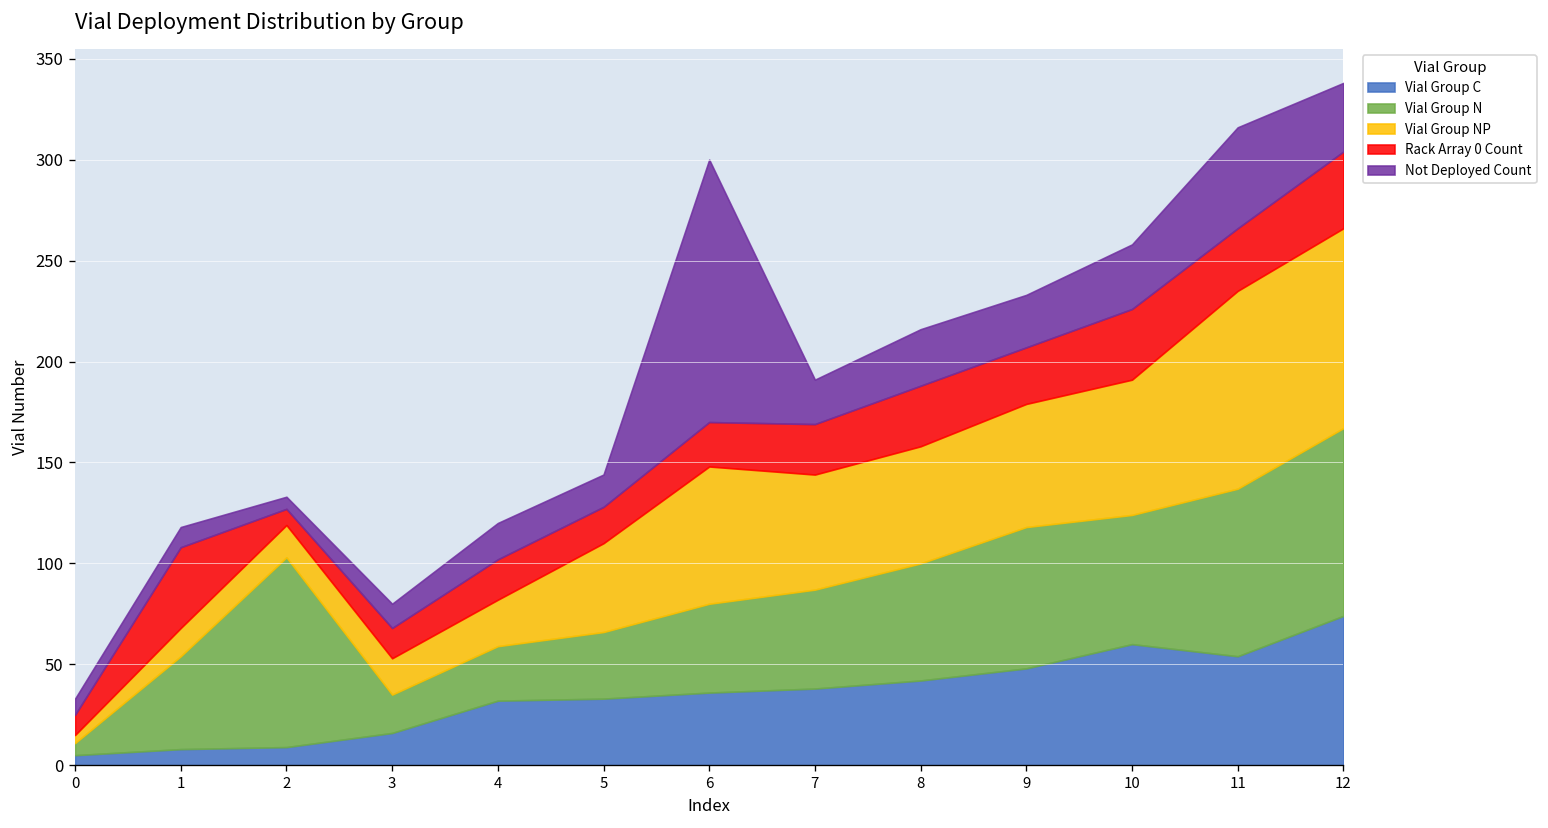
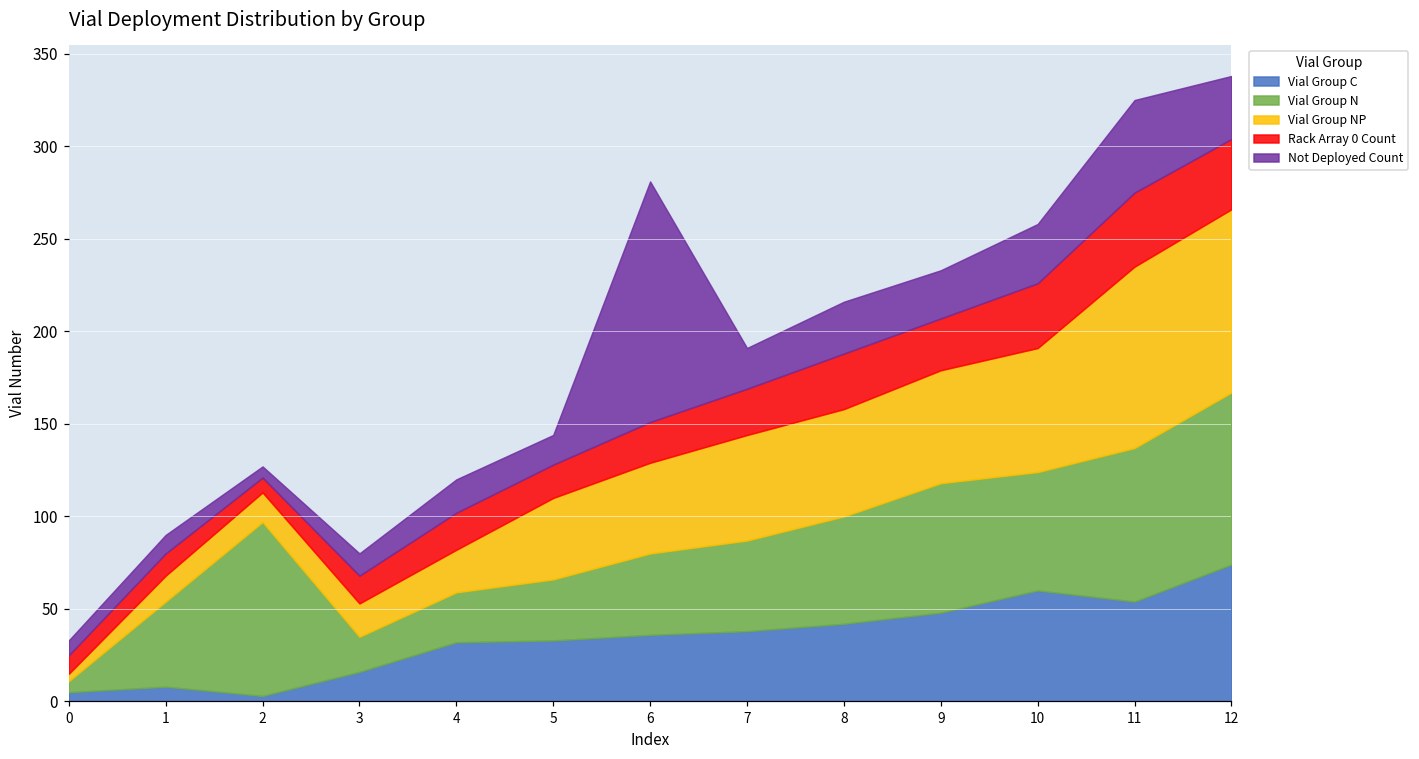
Rack Array 0 Count, 1: 40 -> 12
Vial Group C, 2: 9 -> 3
Vial Group NP, 6: 68 -> 49
Rack Array 0 Count, 11: 31 -> 40
